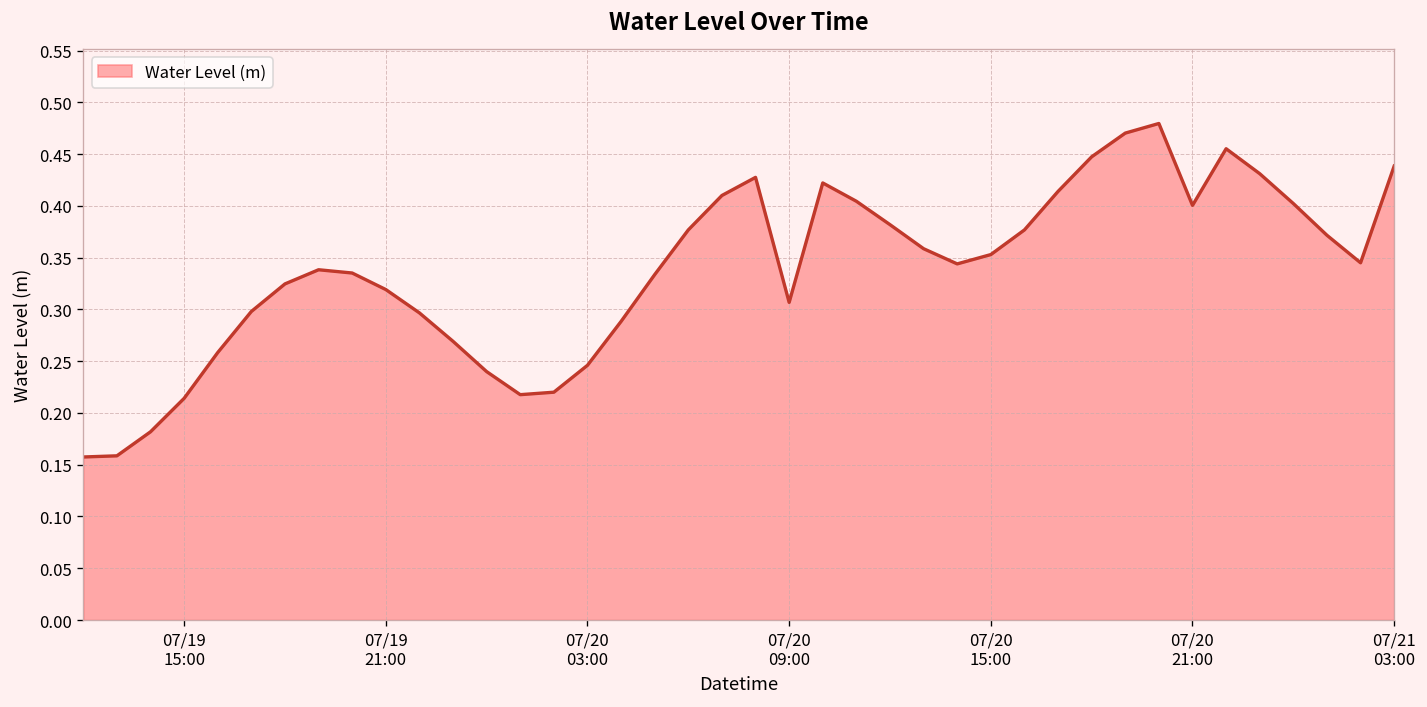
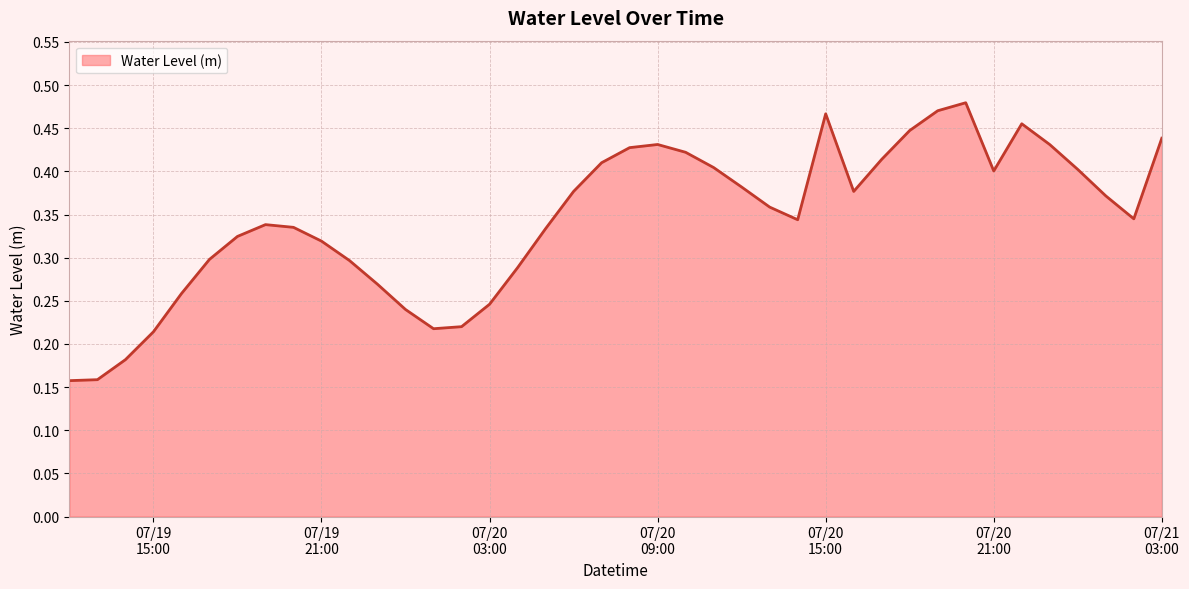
07/20 09:00: 0.31 -> 0.43
07/20 15:00: 0.35 -> 0.47
